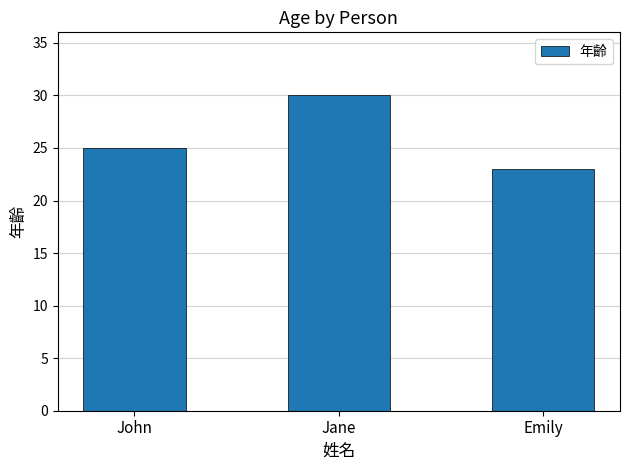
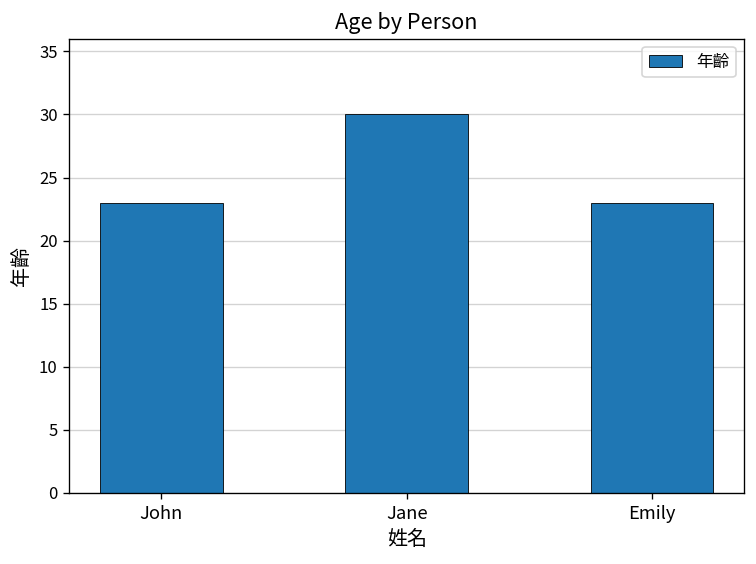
John: 25 -> 23
